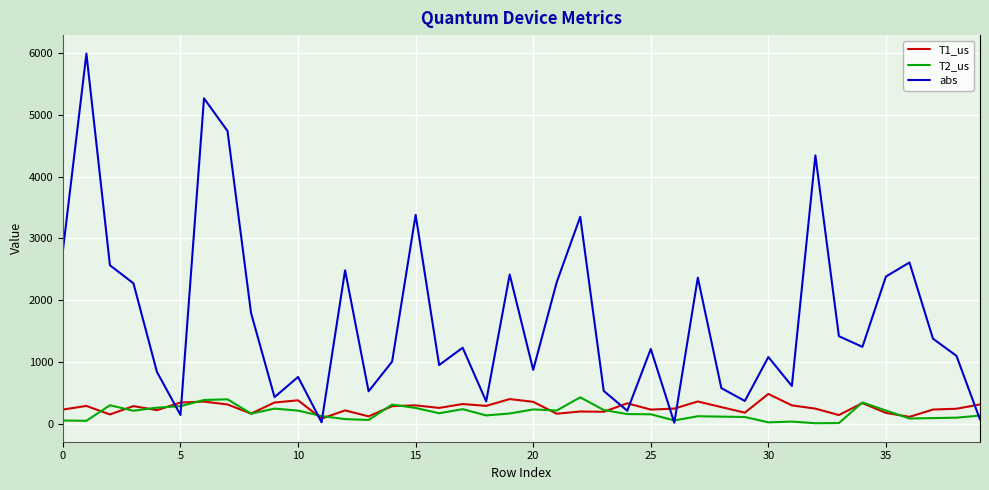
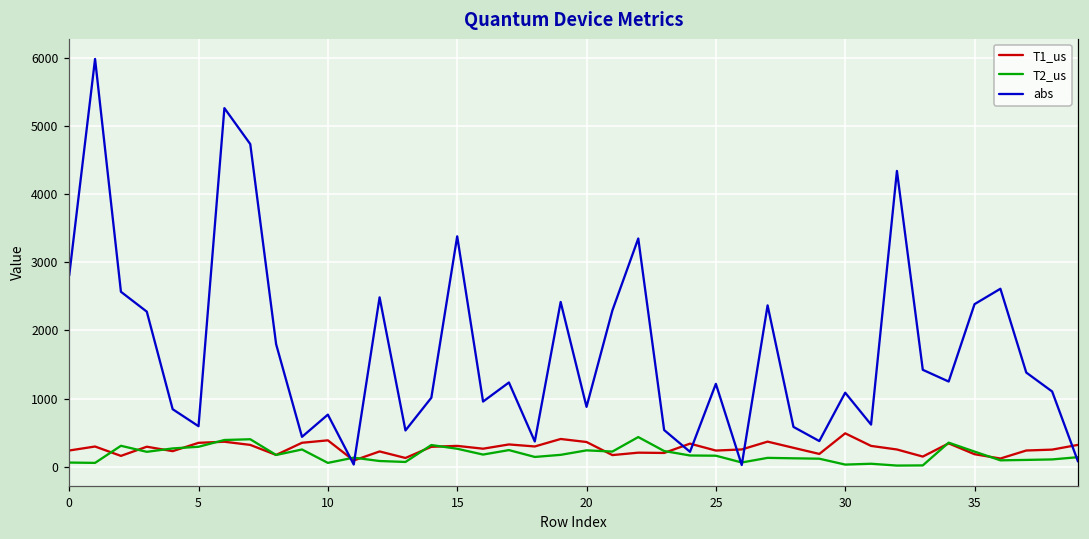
abs, 5: 200 -> 600
T2_us, 10: 200 -> 100
